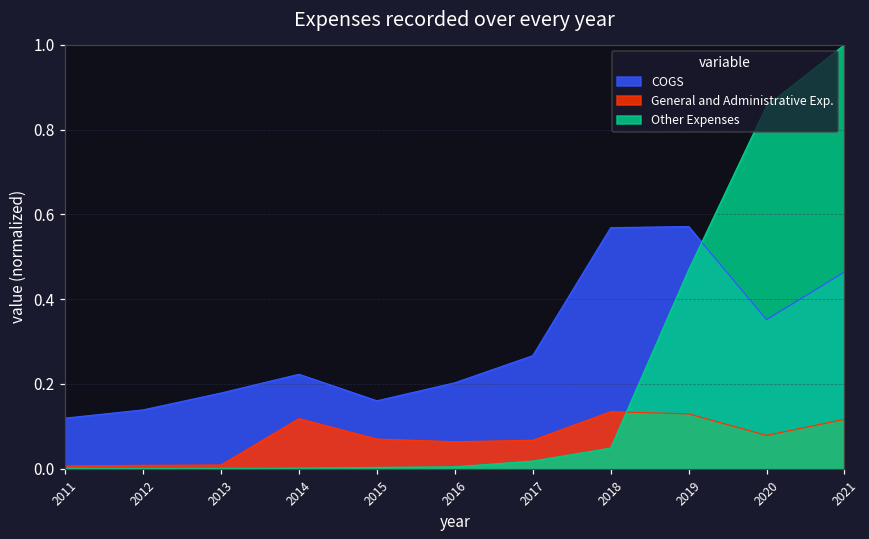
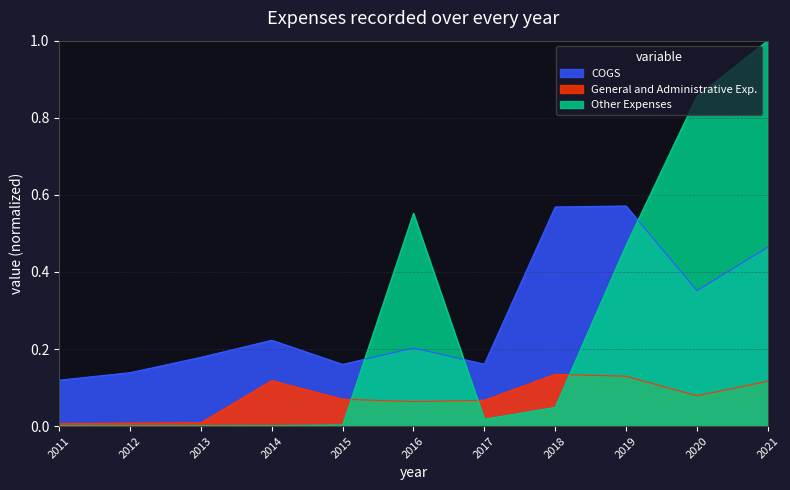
Other Expenses, 2016: 0.00 -> 0.55
COGS, 2017: 0.27 -> 0.16
